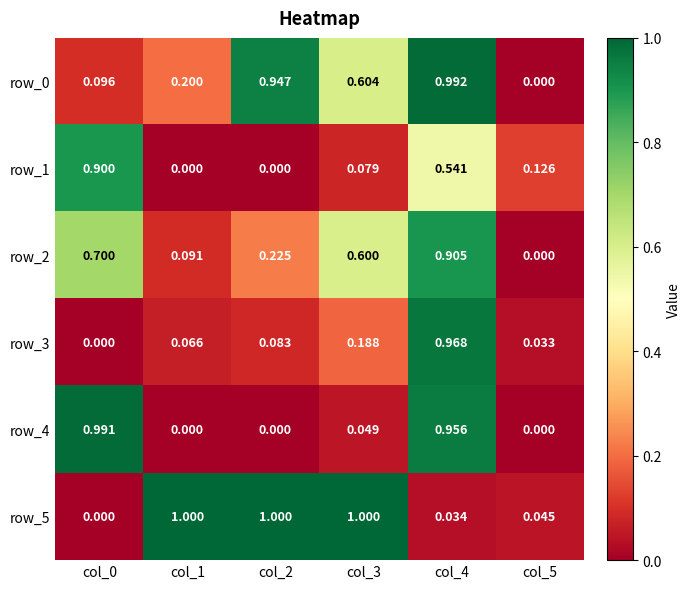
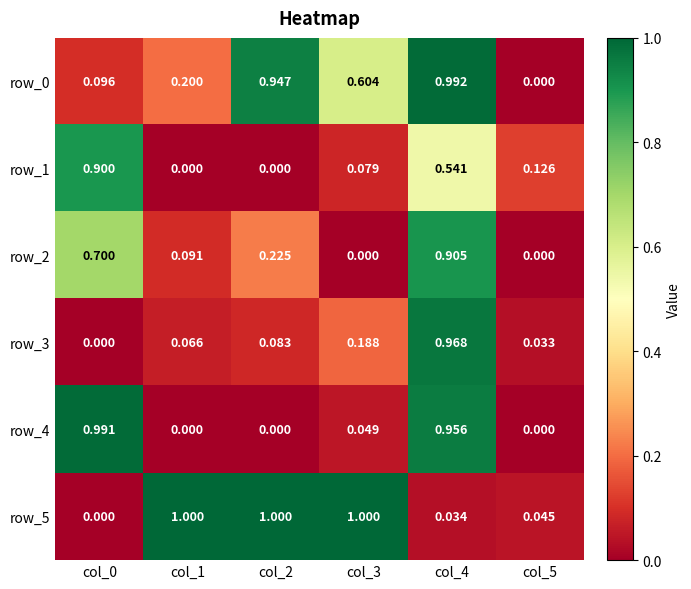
row_2, col_3: 0.600 -> 0.000
